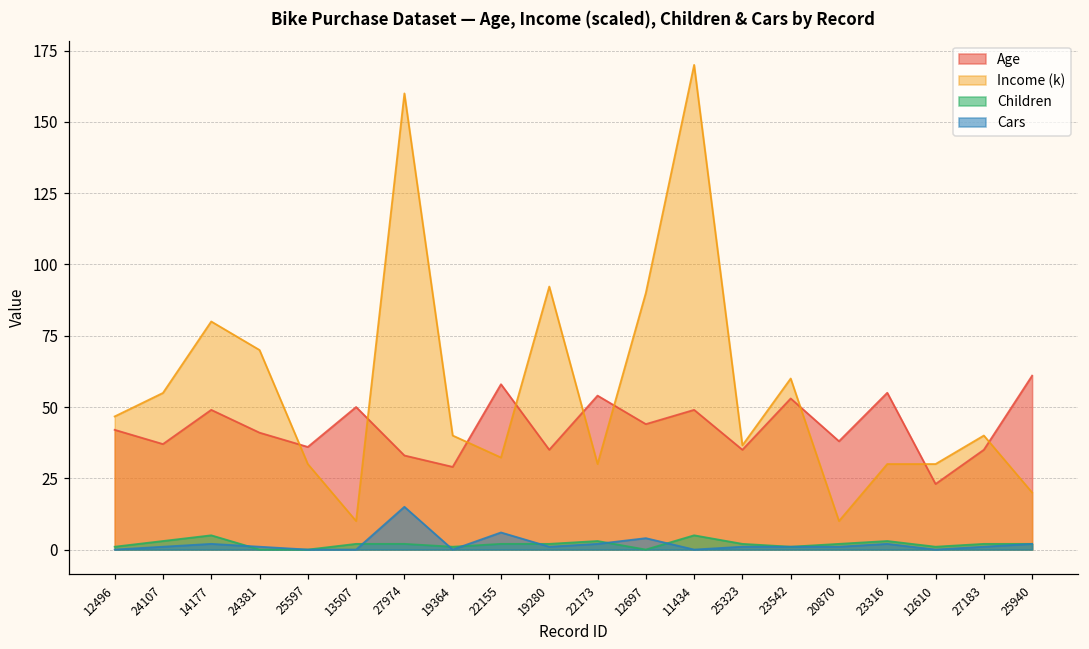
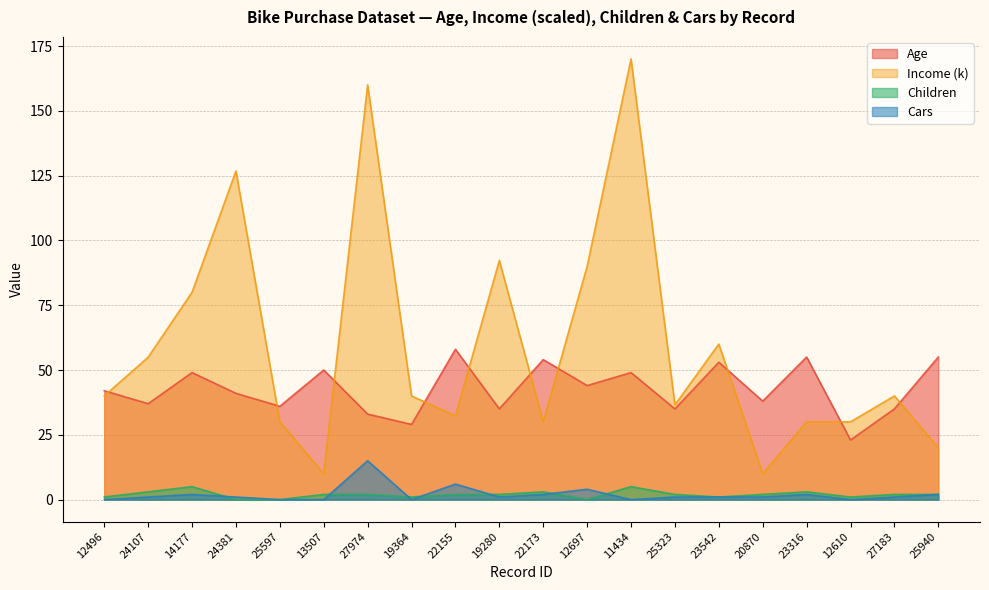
Income (k), 12496: 47 -> 40
Income (k), 24381: 70 -> 127
Age, 25940: 61 -> 55
